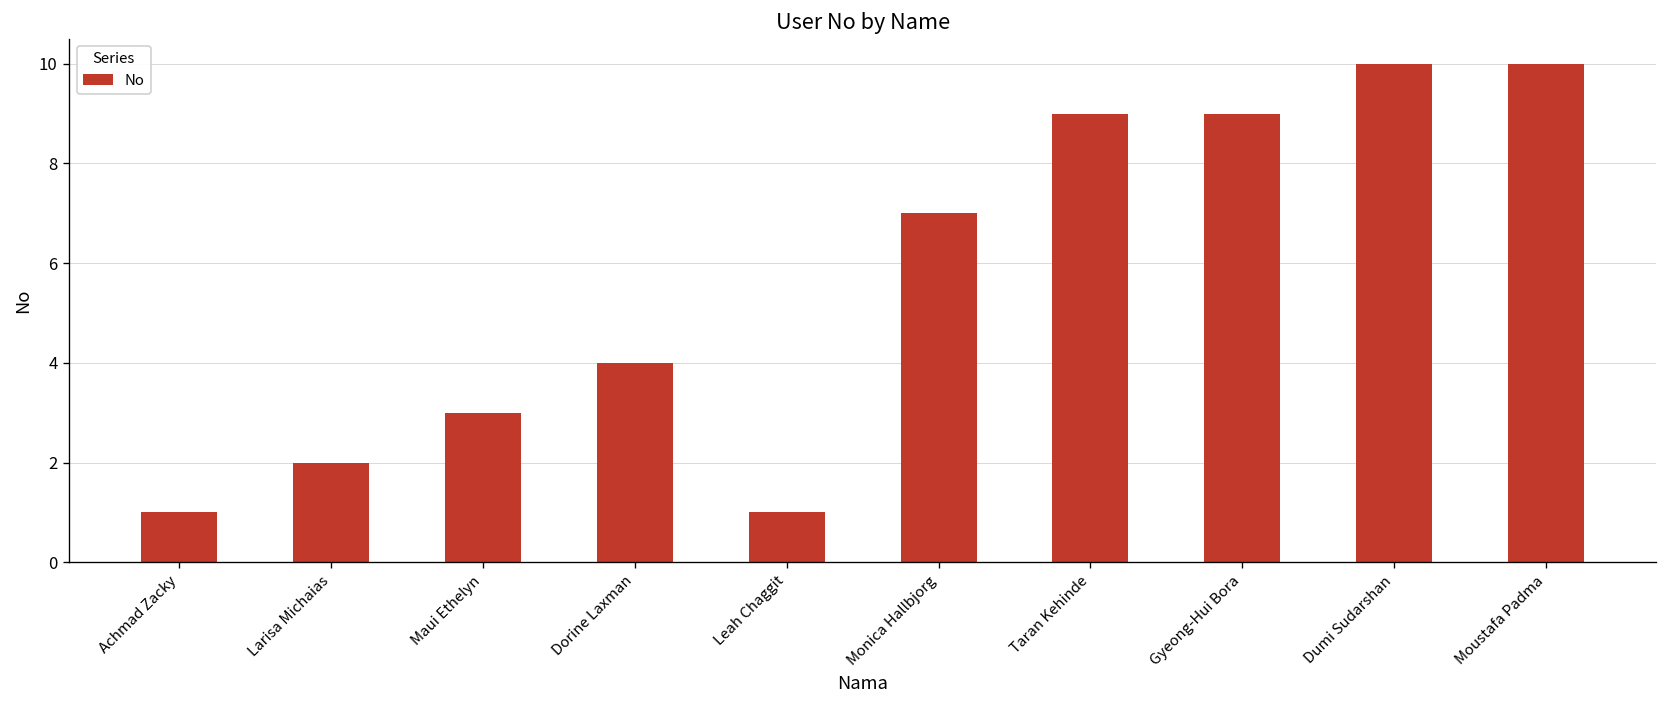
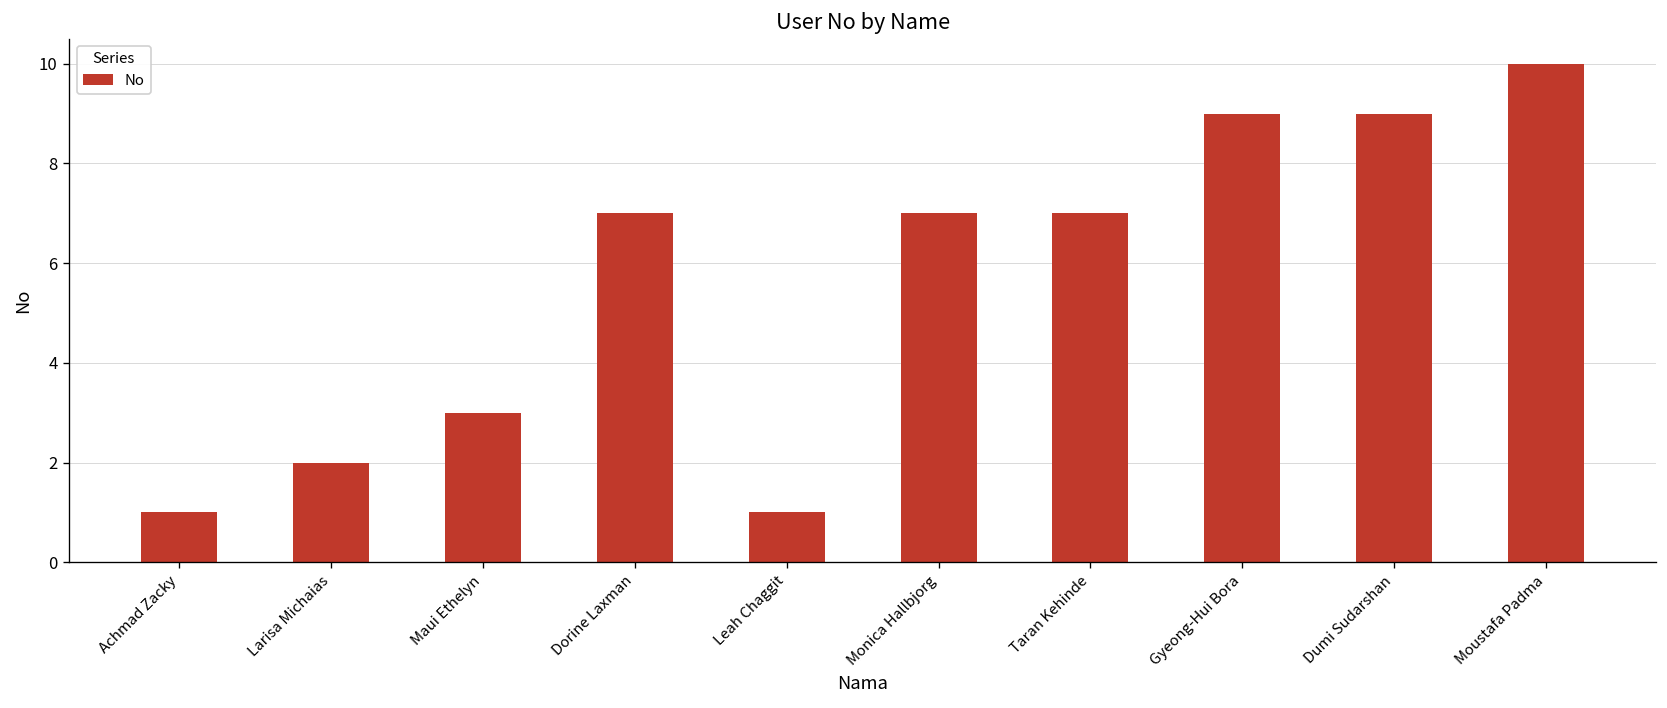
Dorine Laxman: 4 -> 7
Taran Kehinde: 9 -> 7
Dumi Sudarshan: 10 -> 9
